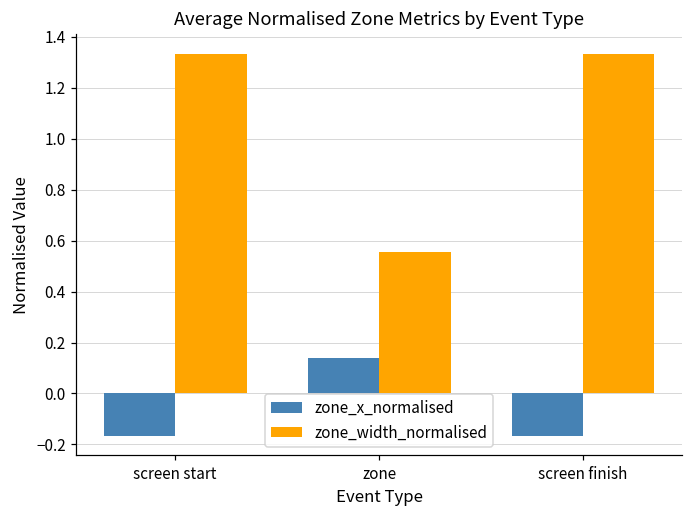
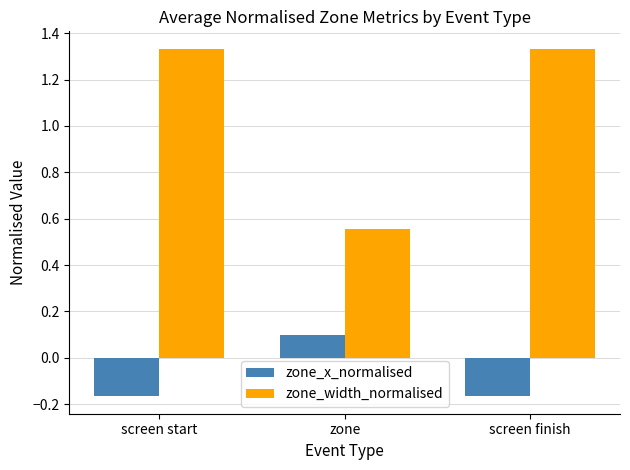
zone_x_normalised, zone: 0.14 -> 0.10
